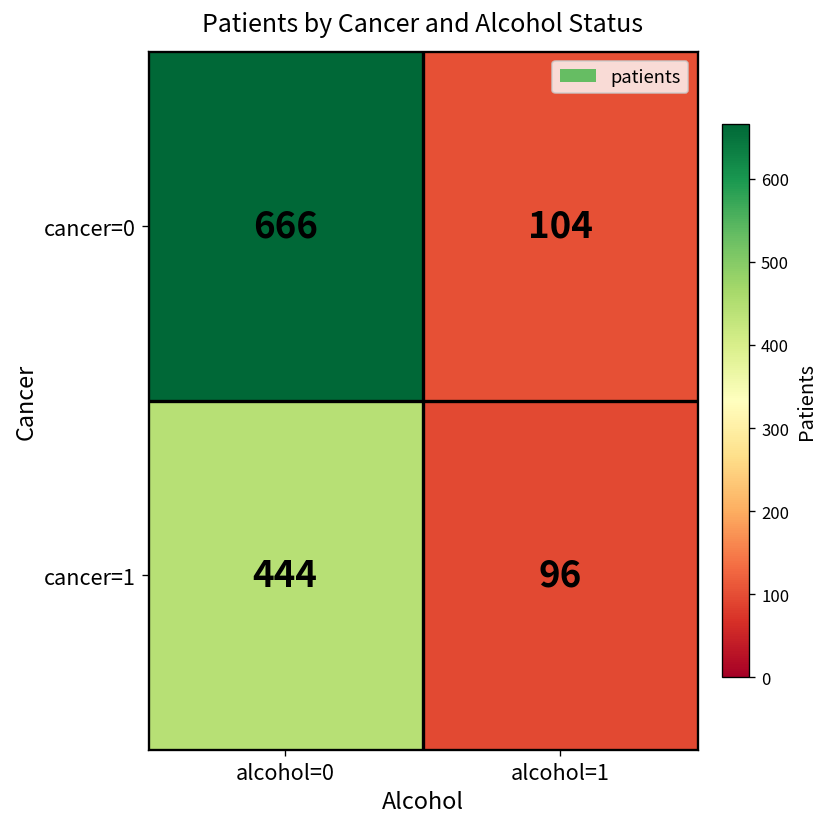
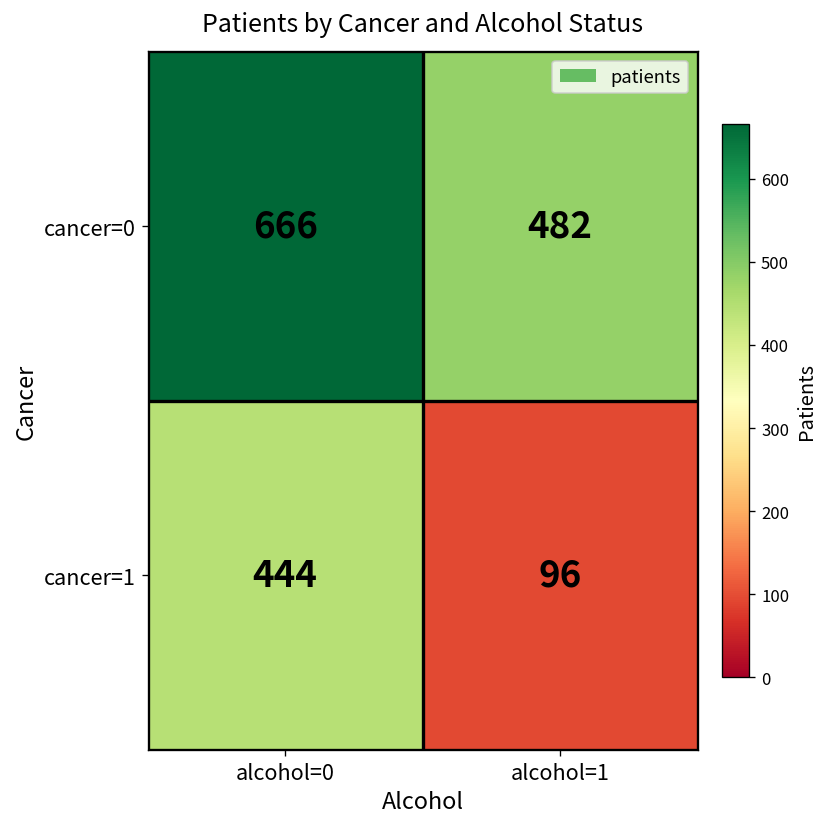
cancer=0, alcohol=1: 104 -> 482
